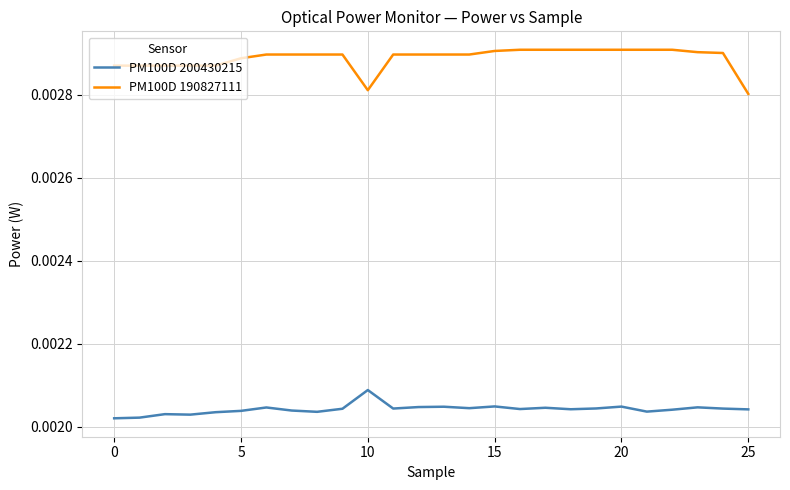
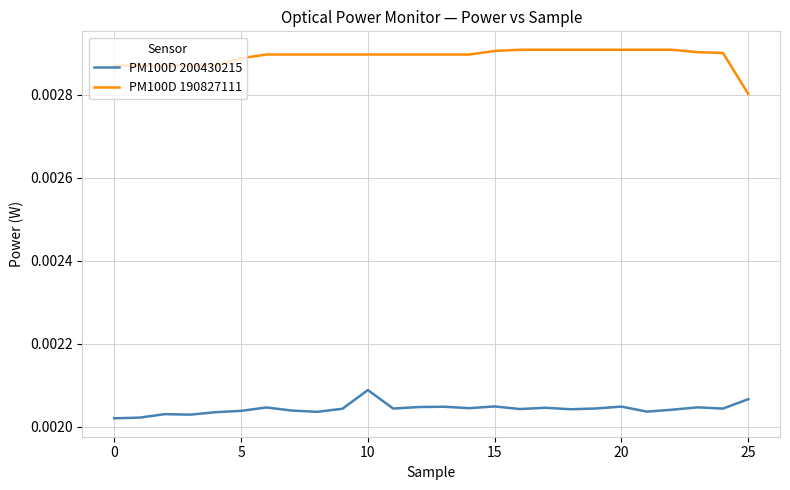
PM100D 190827111, 10: 0.00281 -> 0.00290
PM100D 200430215, 25: 0.00204 -> 0.00207
